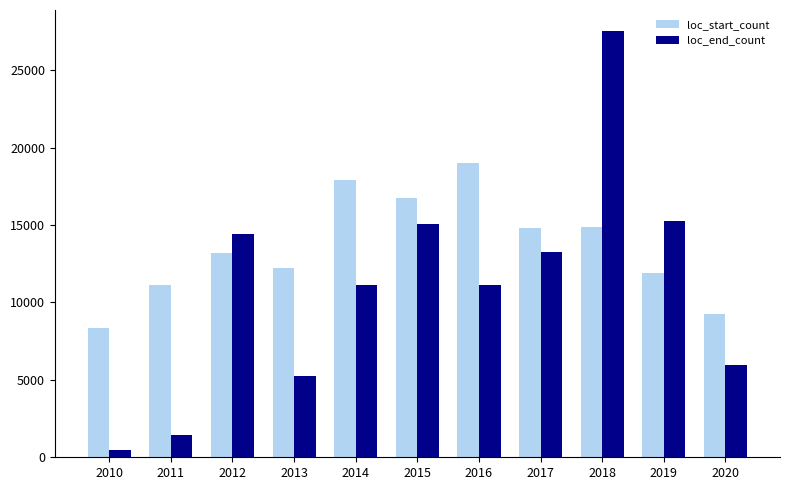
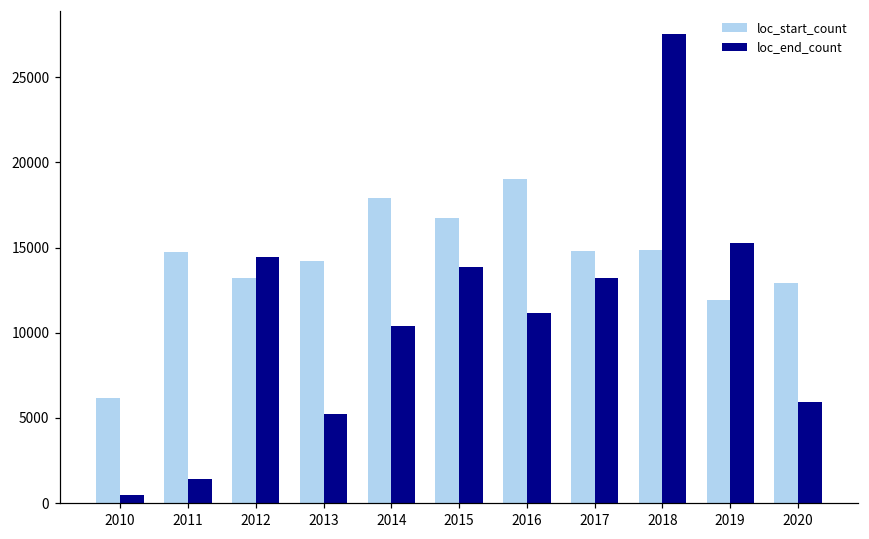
loc_start_count, 2010: 8300 -> 6200
loc_start_count, 2011: 11100 -> 14700
loc_start_count, 2013: 12200 -> 14200
loc_end_count, 2014: 11200 -> 10400
loc_end_count, 2015: 15100 -> 13900
loc_start_count, 2020: 9300 -> 12900
